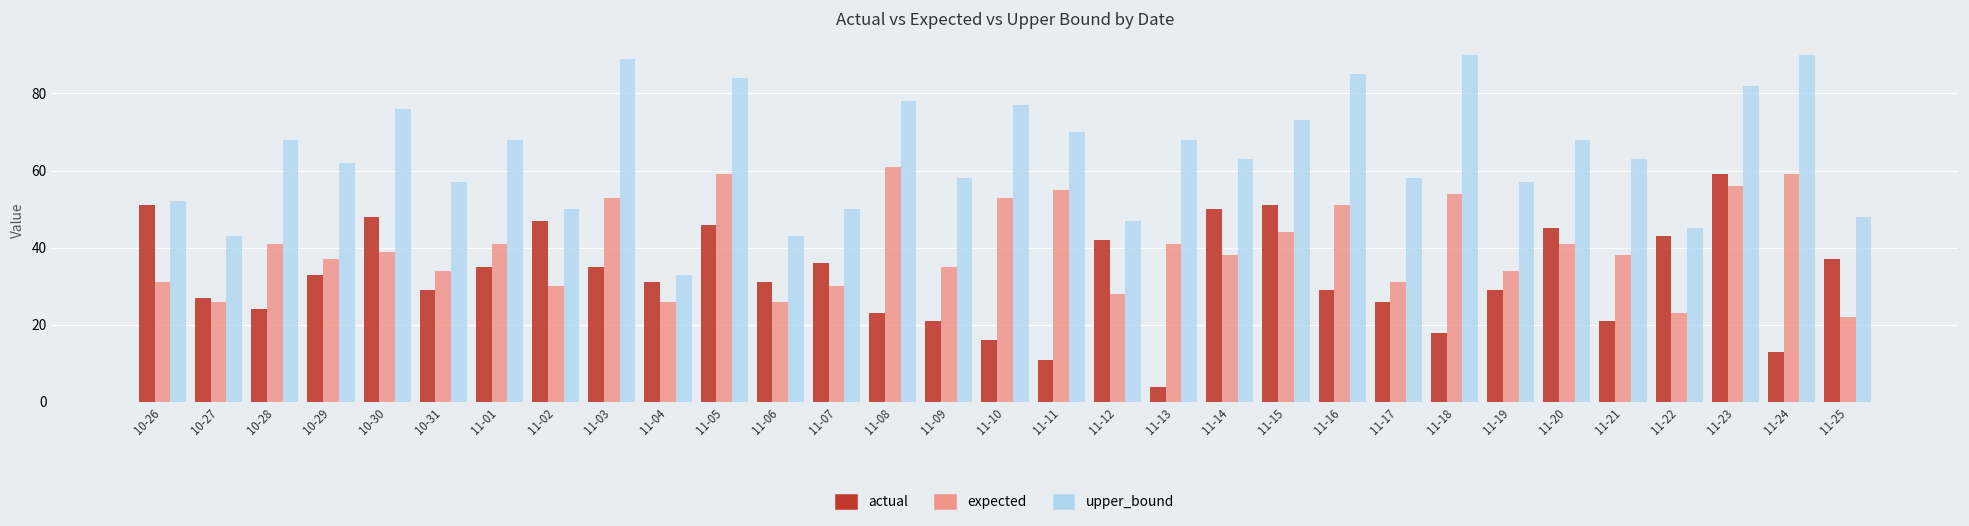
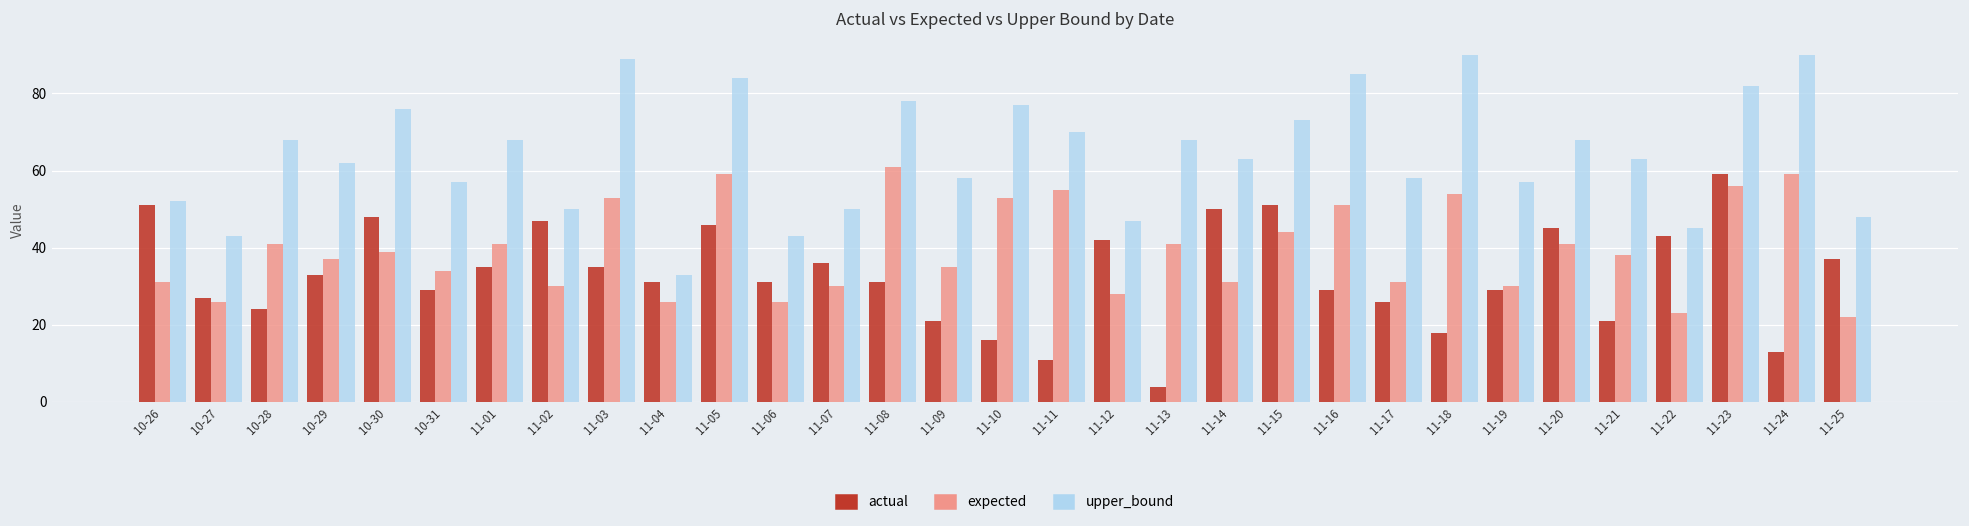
actual, 11-08: 23 -> 31
expected, 11-14: 38 -> 31
expected, 11-19: 34 -> 30
